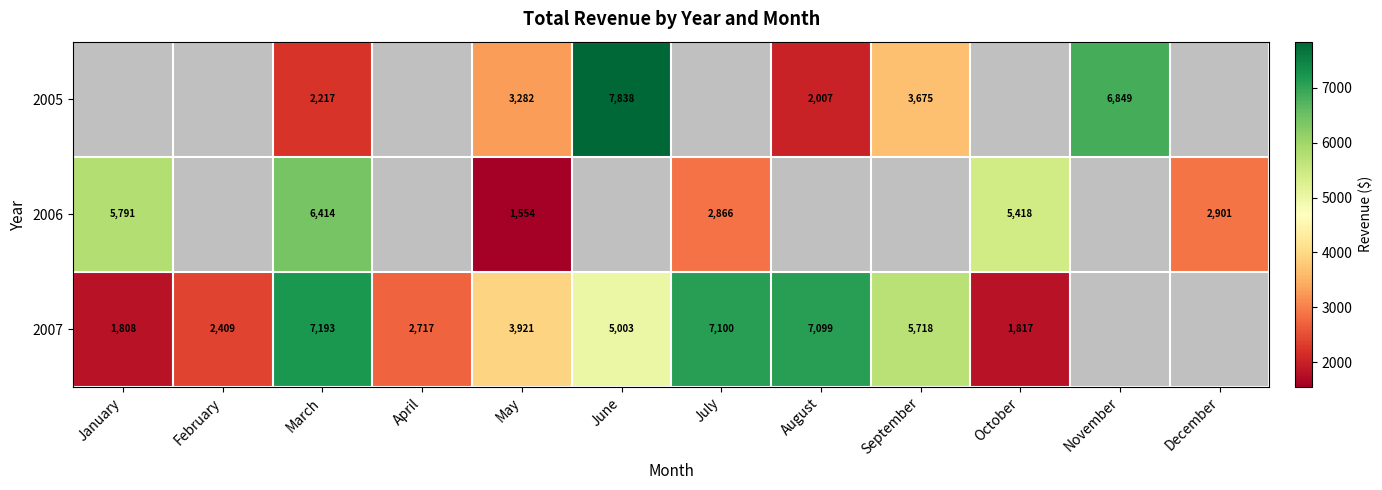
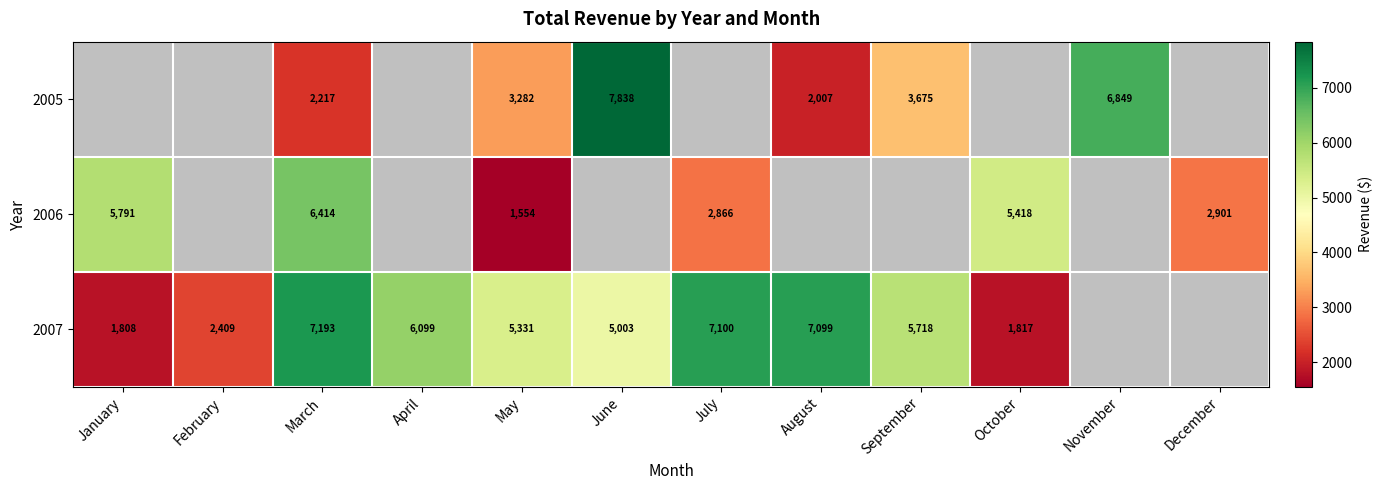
2007, April: 2,717 -> 6,099
2007, May: 3,921 -> 5,331
